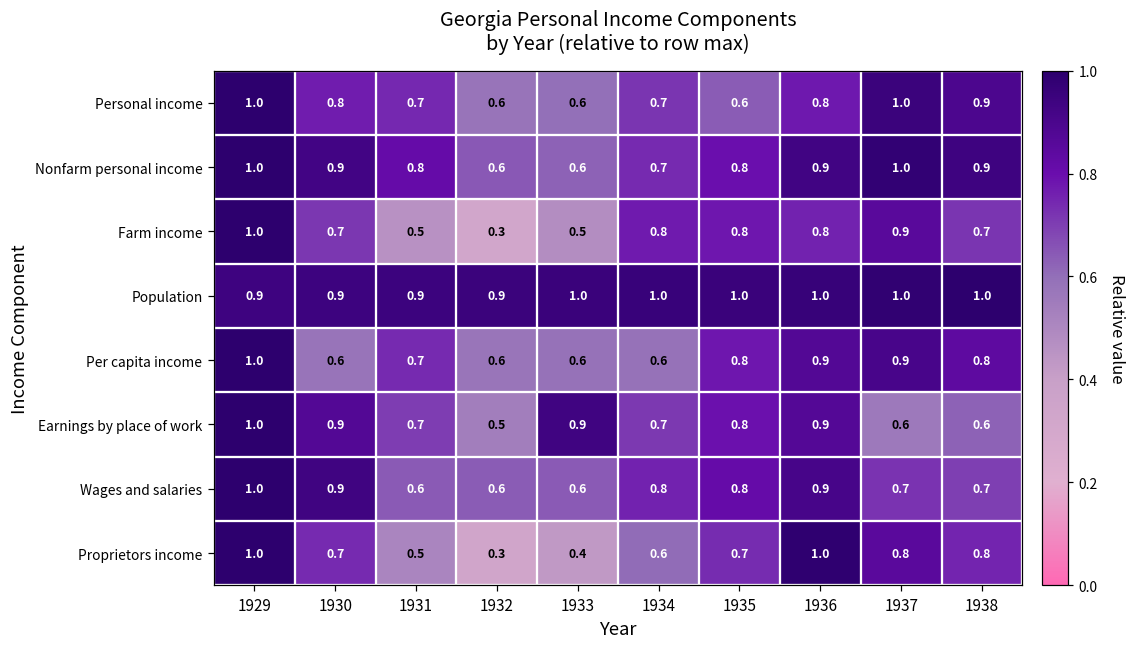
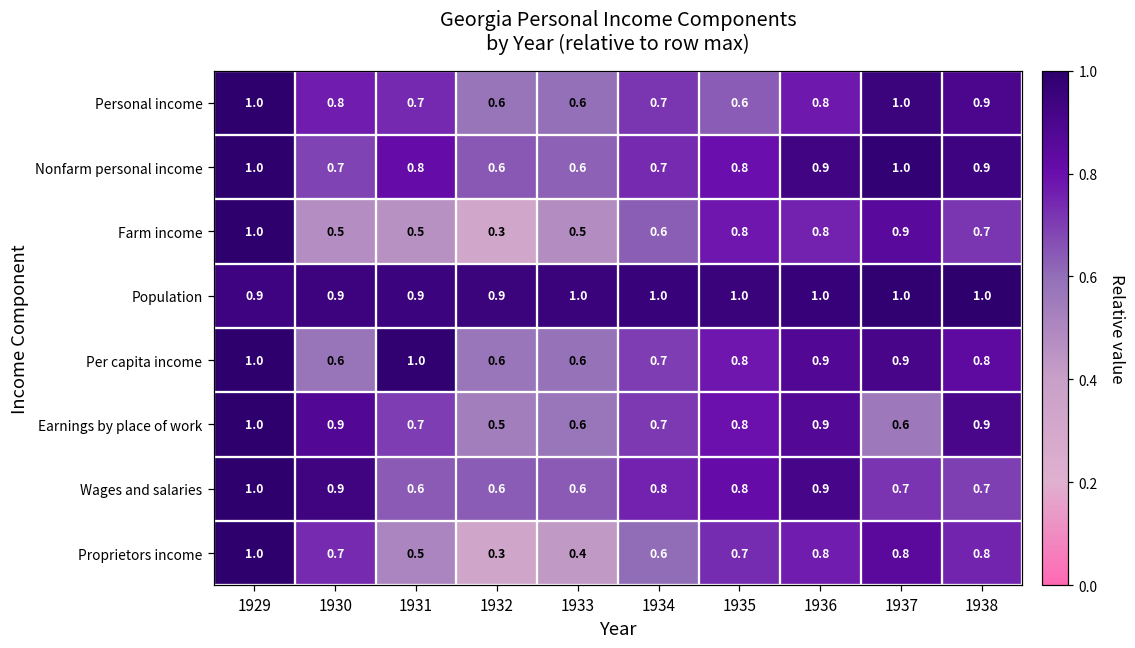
Nonfarm personal income, 1930: 0.9 -> 0.7
Farm income, 1930: 0.7 -> 0.5
Farm income, 1934: 0.8 -> 0.6
Per capita income, 1931: 0.7 -> 1.0
Per capita income, 1934: 0.6 -> 0.7
Earnings by place of work, 1933: 0.9 -> 0.6
Earnings by place of work, 1938: 0.6 -> 0.9
Proprietors income, 1936: 1.0 -> 0.8
